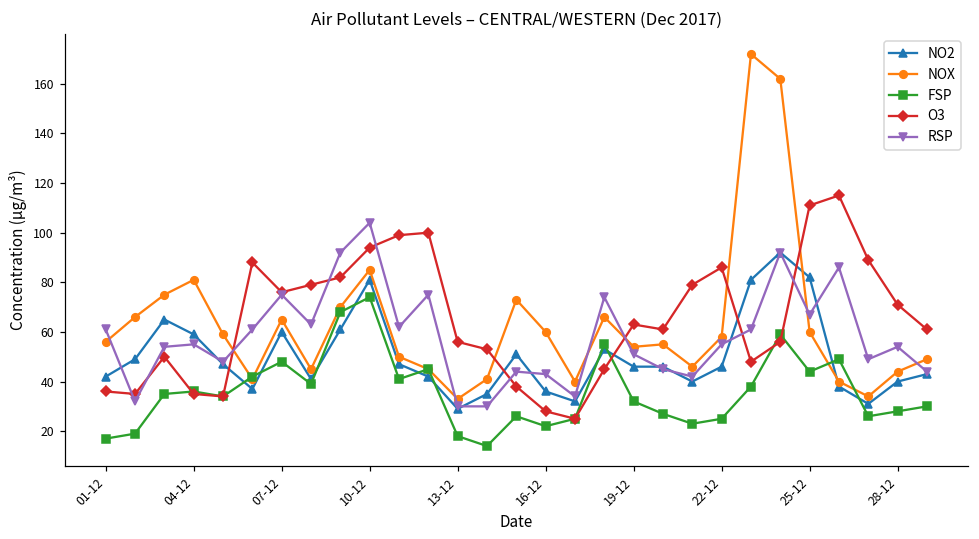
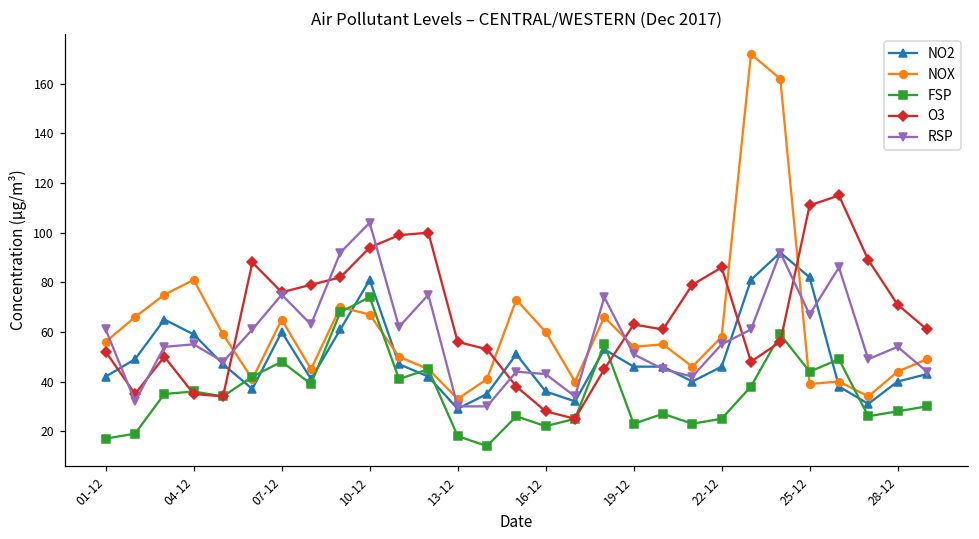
O3, 01-12: 36 -> 52
NOX, 10-12: 85 -> 67
FSP, 19-12: 32 -> 23
NOX, 25-12: 60 -> 39
